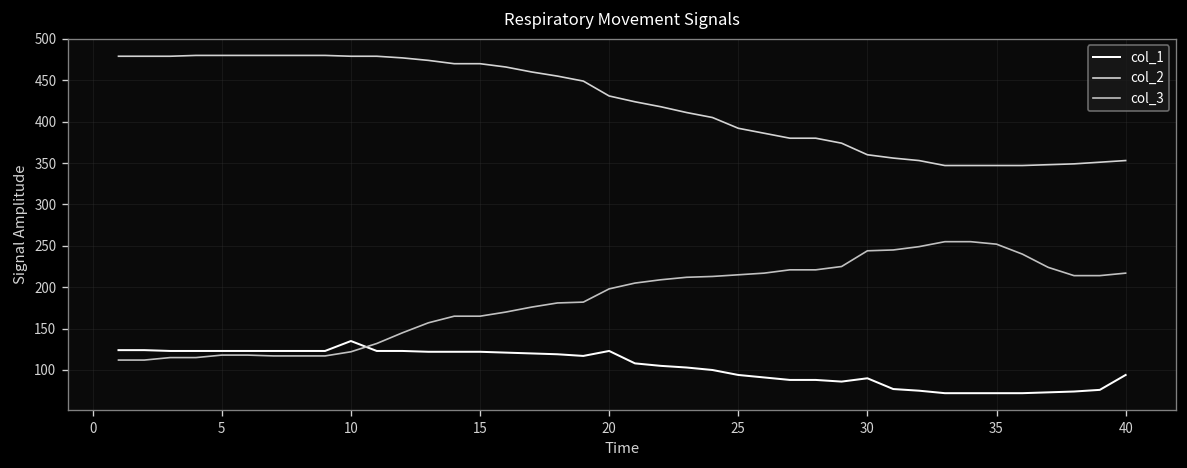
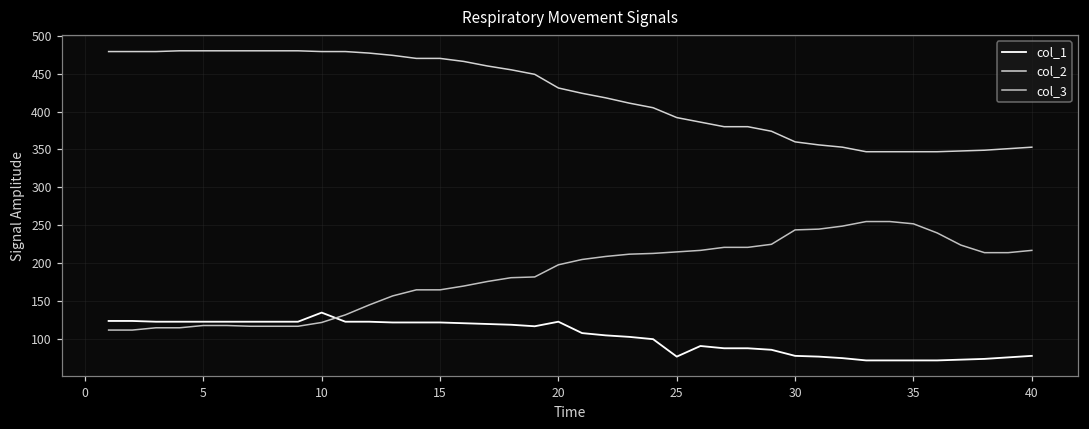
col_1, 25: 90 -> 80
col_1, 30: 90 -> 80
col_1, 40: 90 -> 80
